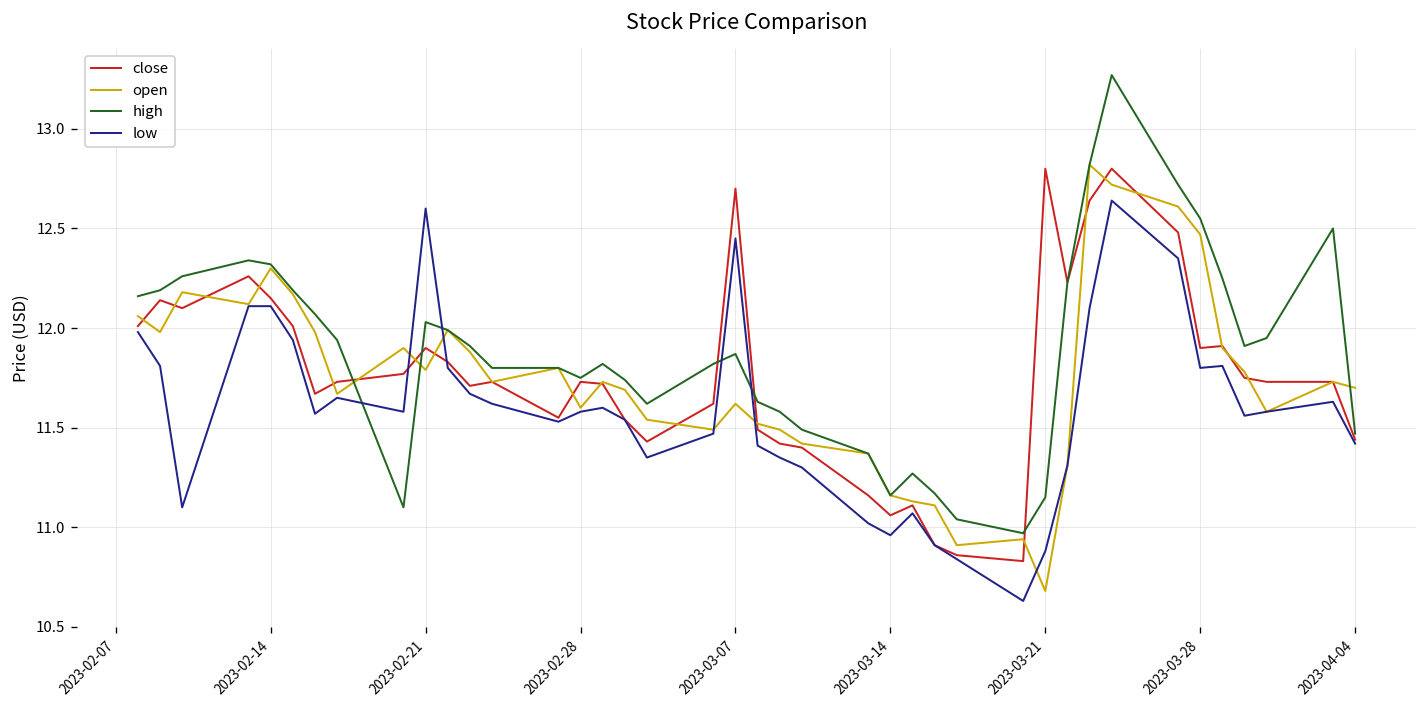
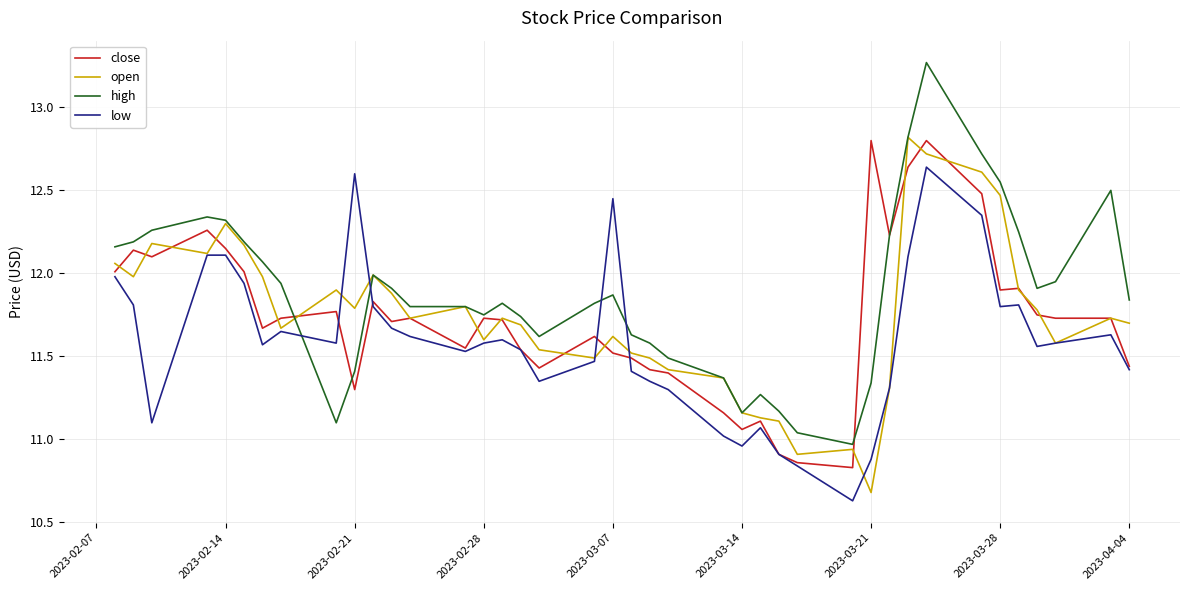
close, 2023-02-21: 11.9 -> 11.3
high, 2023-02-21: 12.03 -> 11.41
close, 2023-03-07: 12.70 -> 11.52
high, 2023-03-21: 11.15 -> 11.34
high, 2023-04-04: 11.47 -> 11.84
